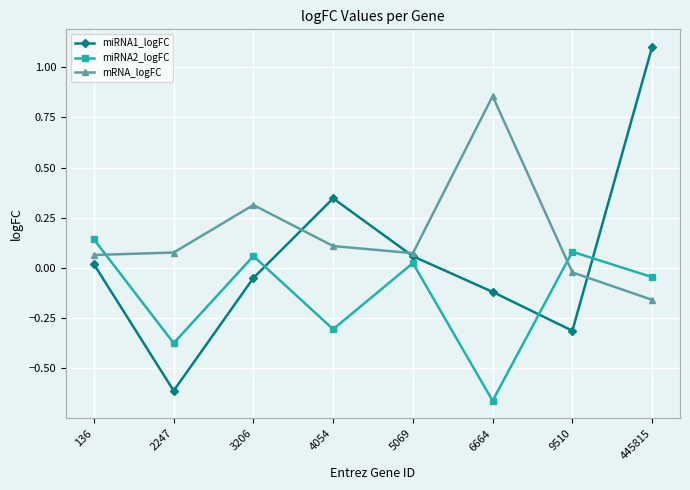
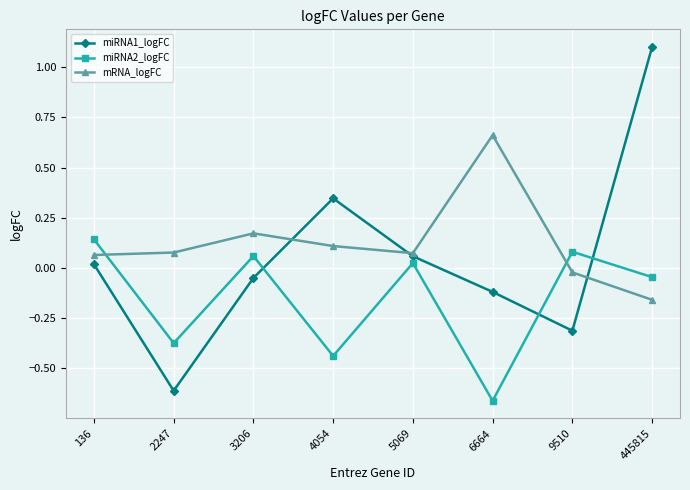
mRNA_logFC, 3206: 0.31 -> 0.17
miRNA2_logFC, 4054: -0.30 -> -0.44
mRNA_logFC, 6664: 0.86 -> 0.66
